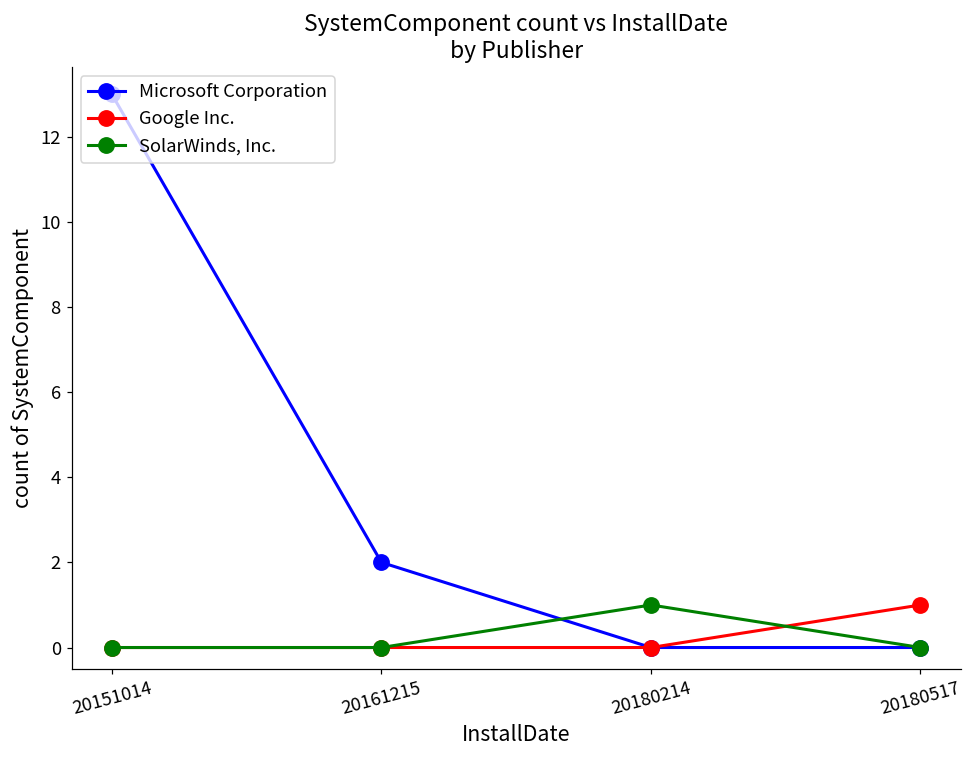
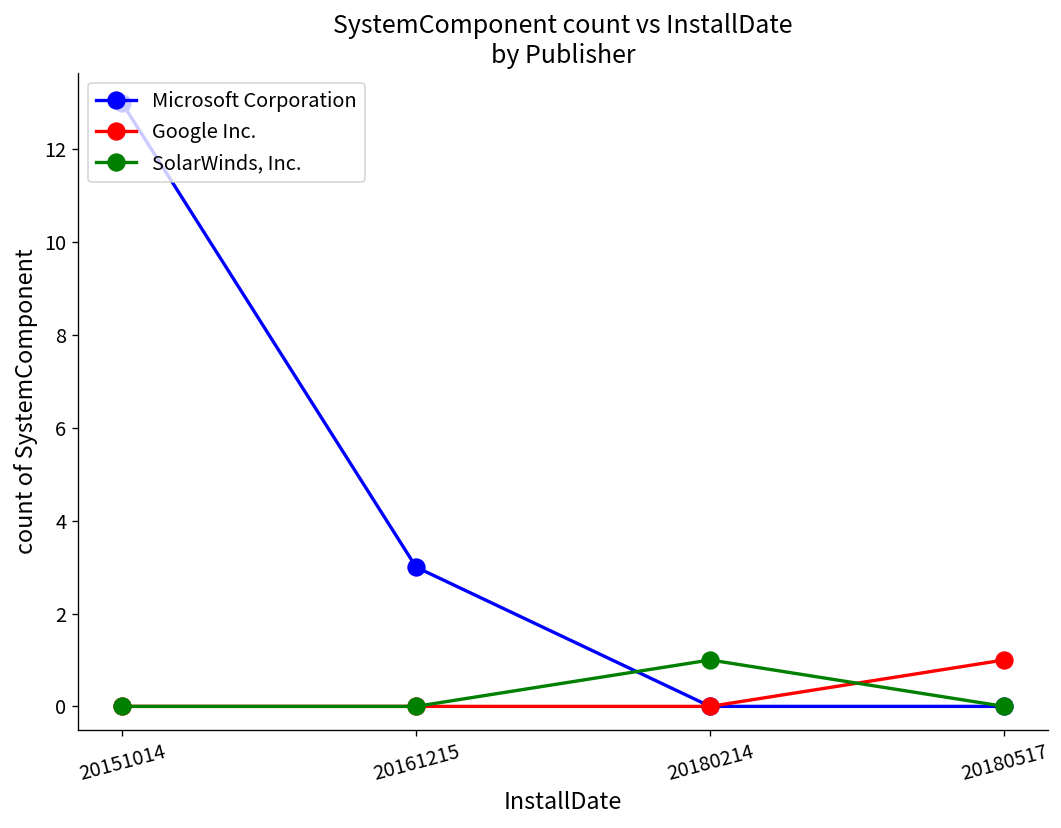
Microsoft Corporation, 20161215: 2 -> 3
